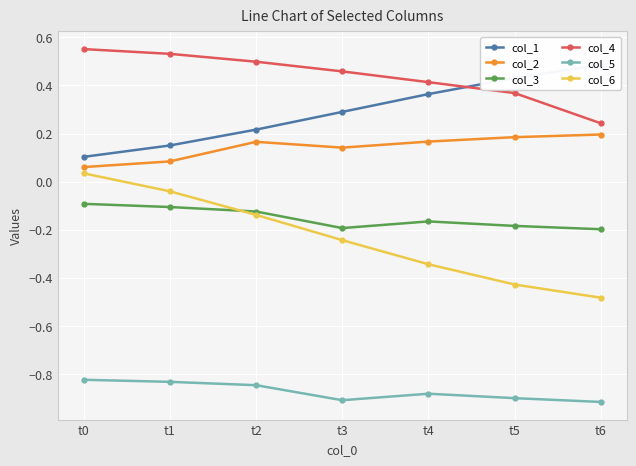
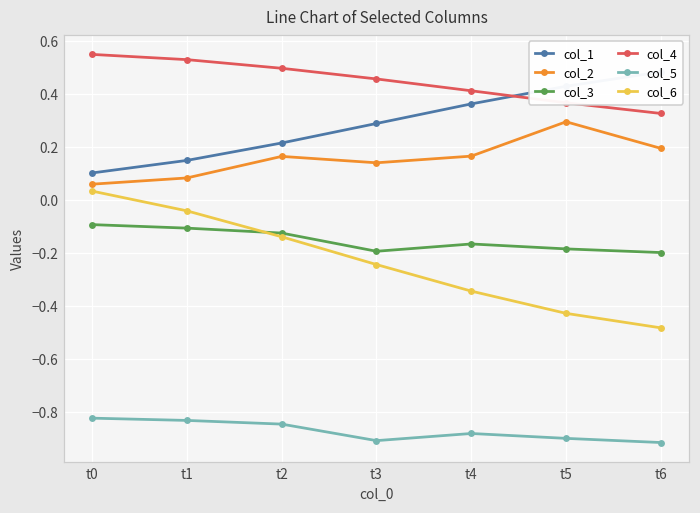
col_2, t5: 0.18 -> 0.30
col_4, t6: 0.24 -> 0.33
